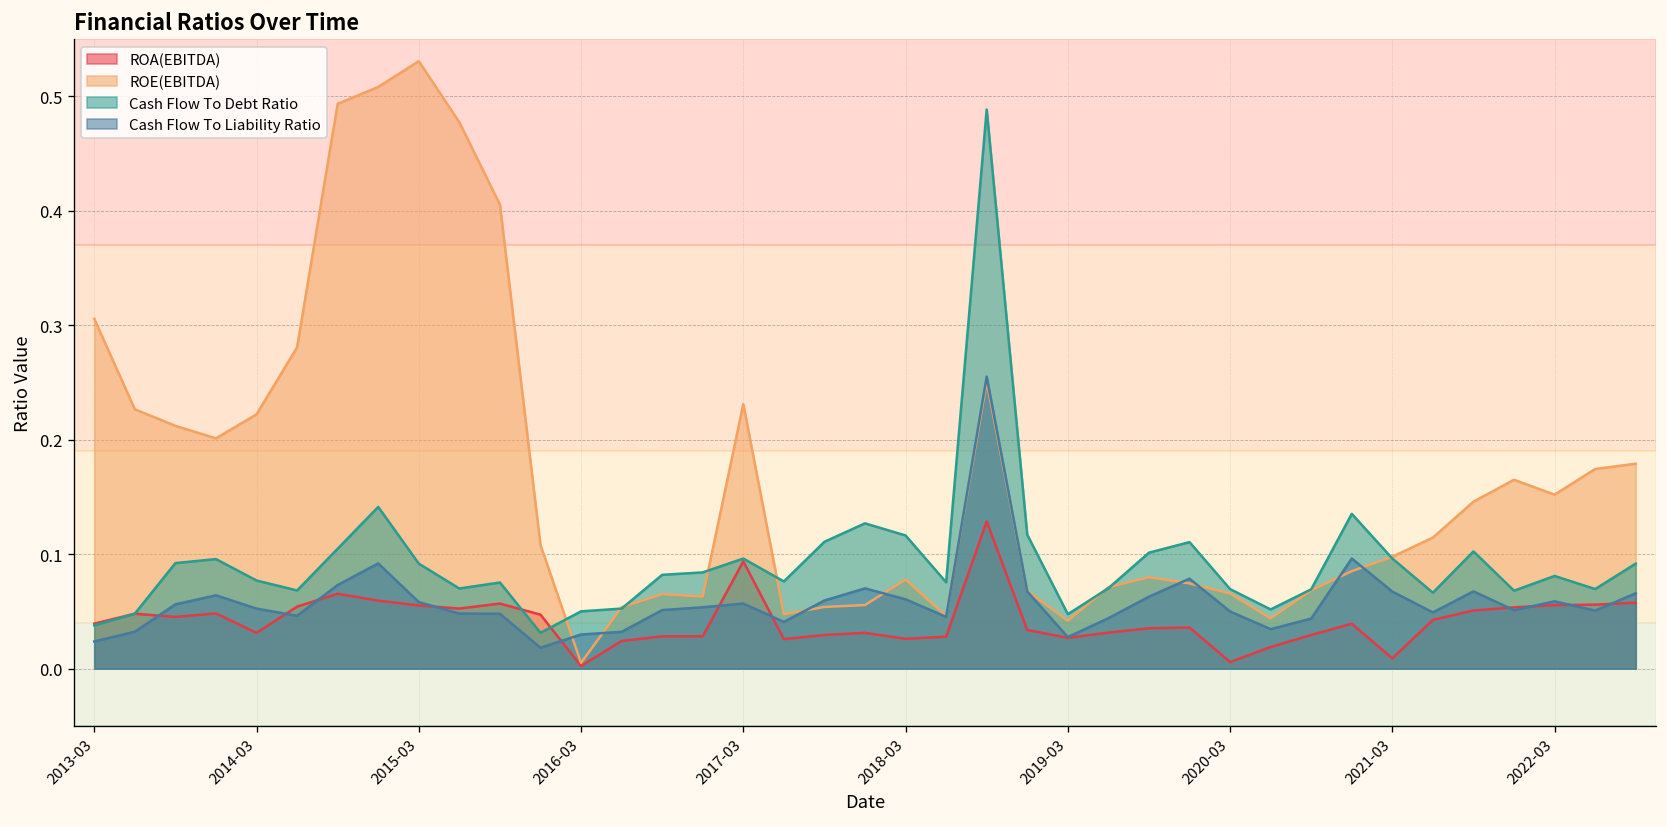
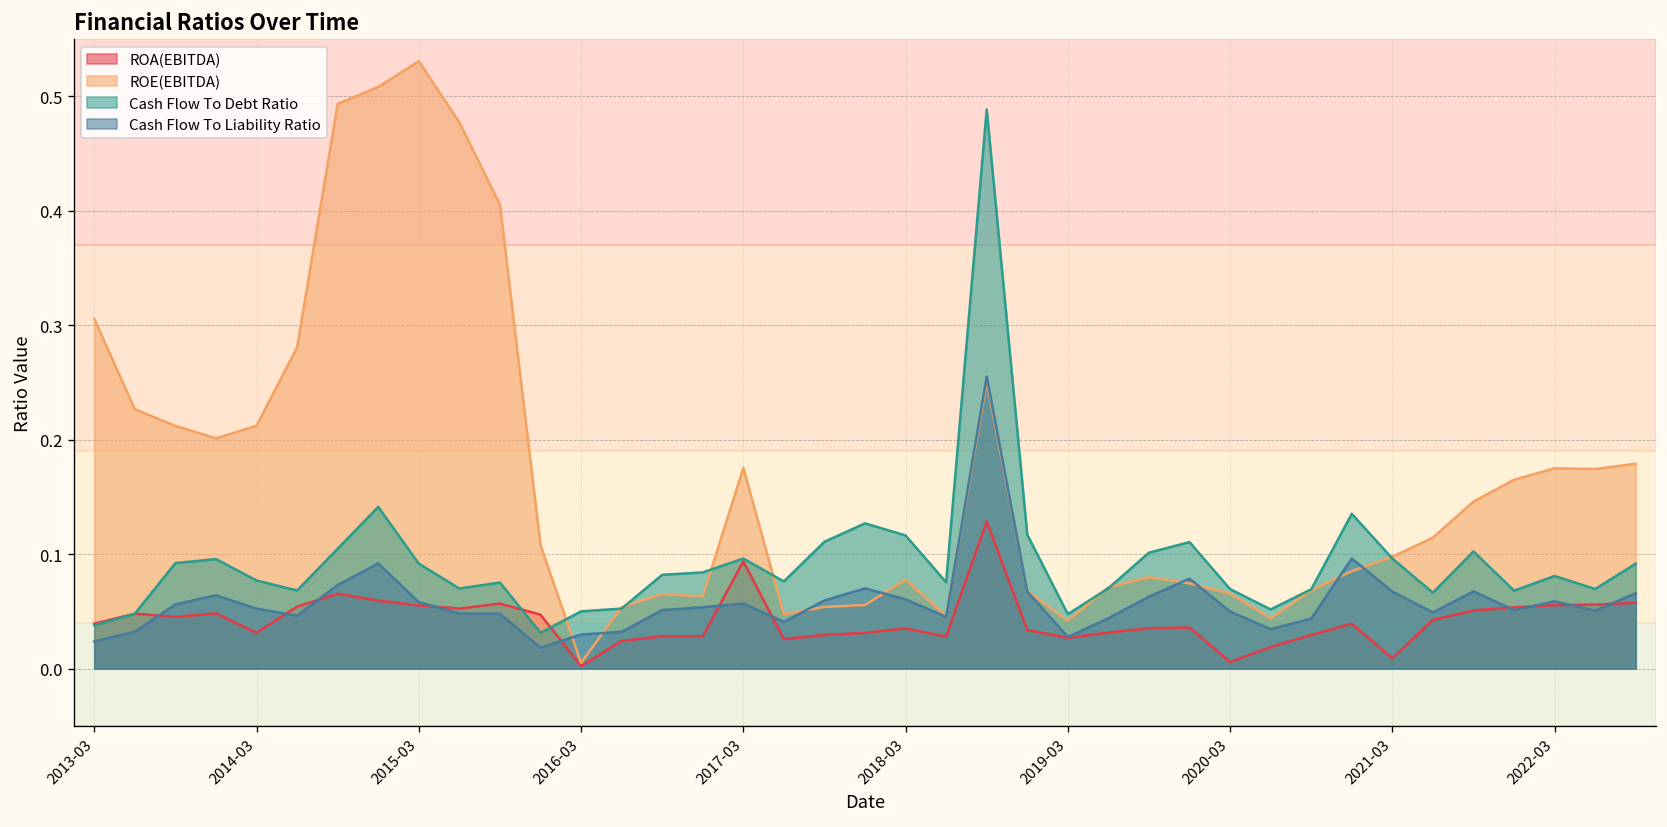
ROE(EBITDA), 2014-03: 0.22 -> 0.21
ROE(EBITDA), 2017-03: 0.23 -> 0.18
ROA(EBITDA), 2018-03: 0.03 -> 0.04
ROE(EBITDA), 2022-03: 0.15 -> 0.18
